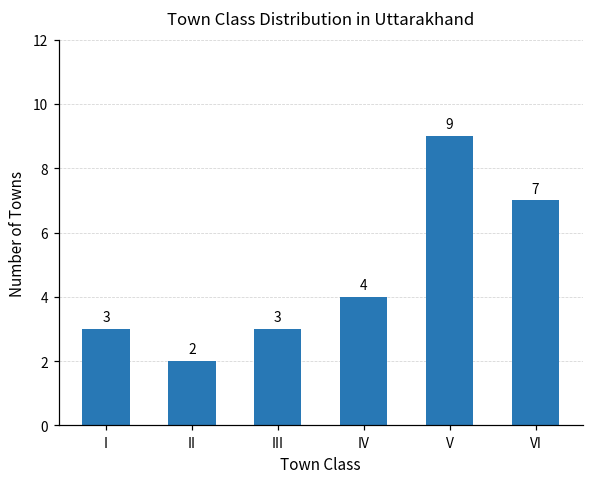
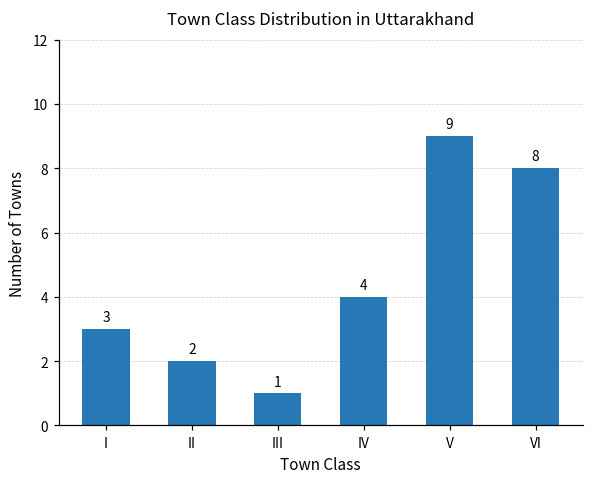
III: 3 -> 1
VI: 7 -> 8
